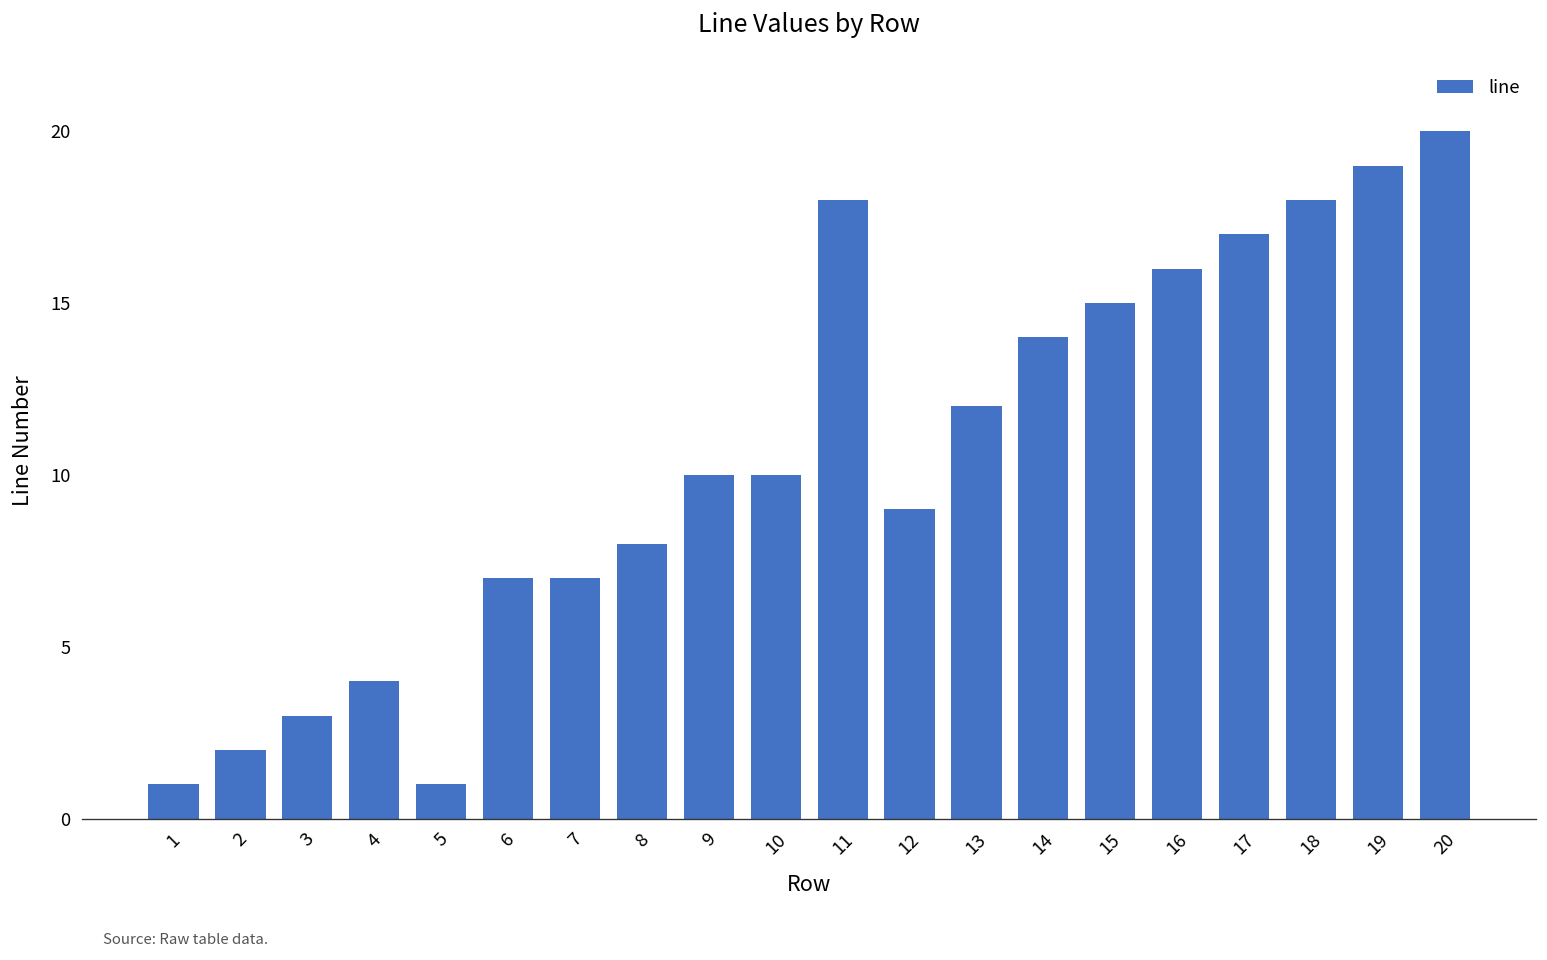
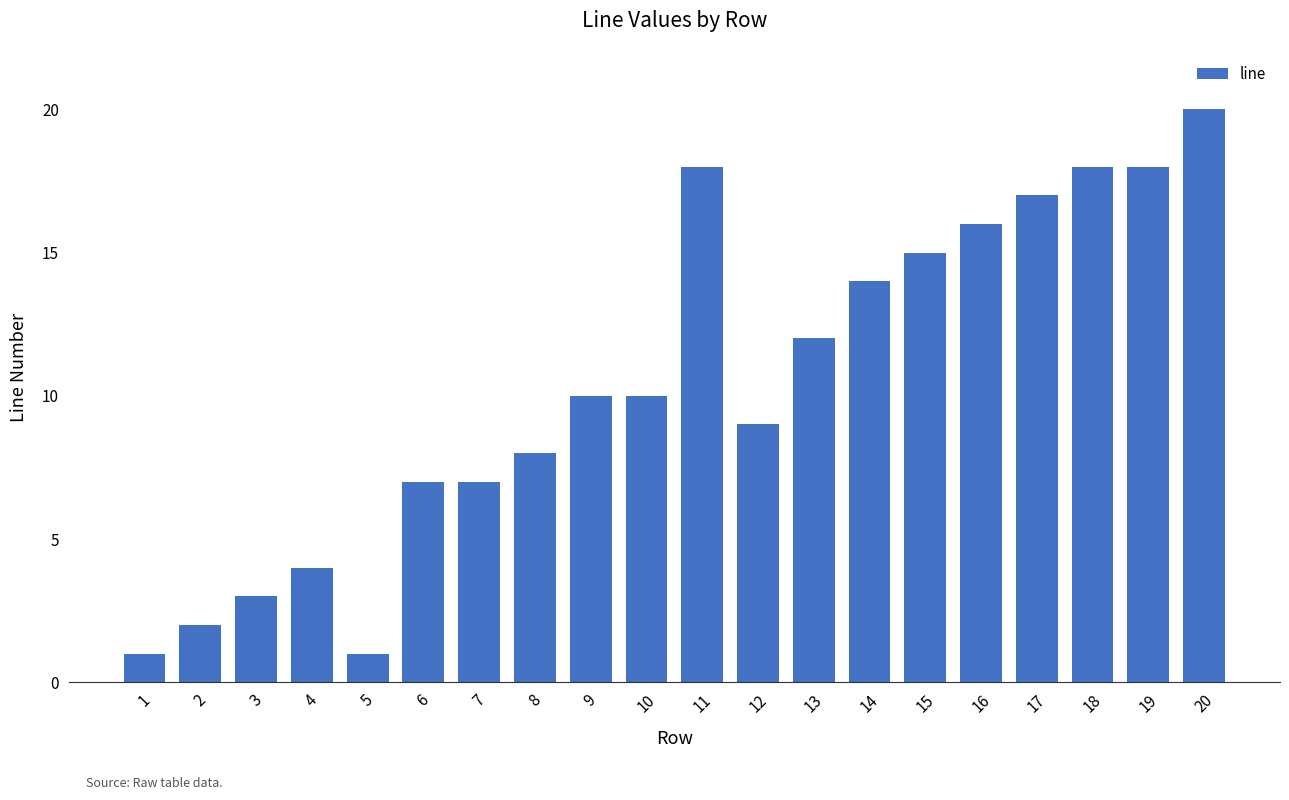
19: 19 -> 18
